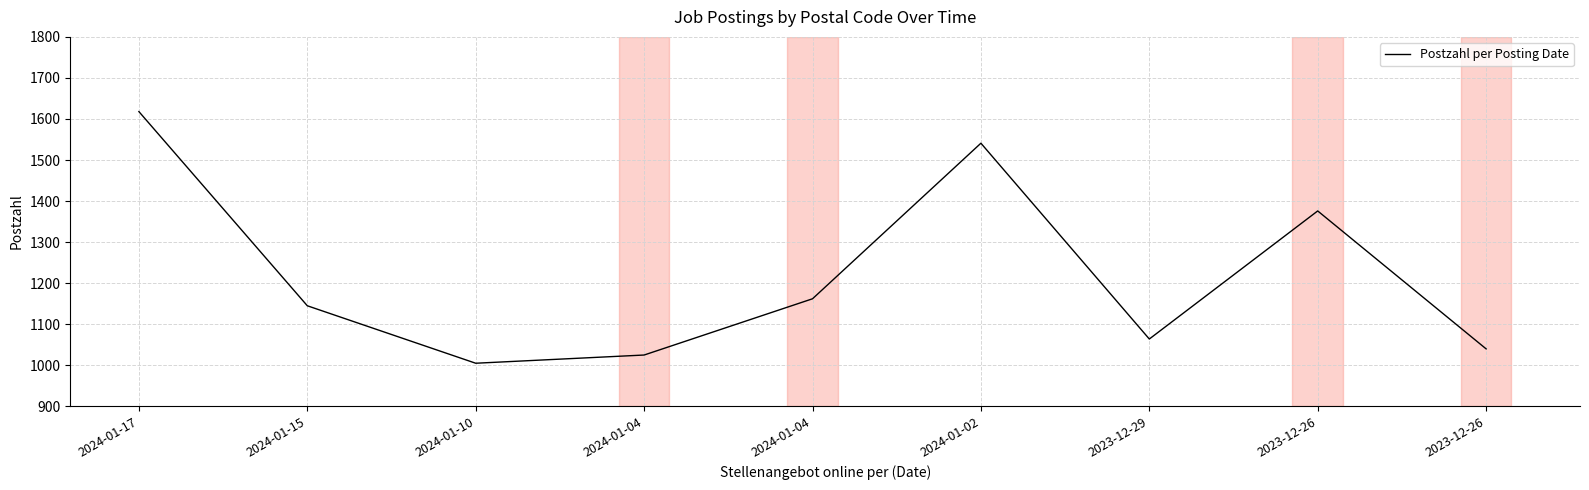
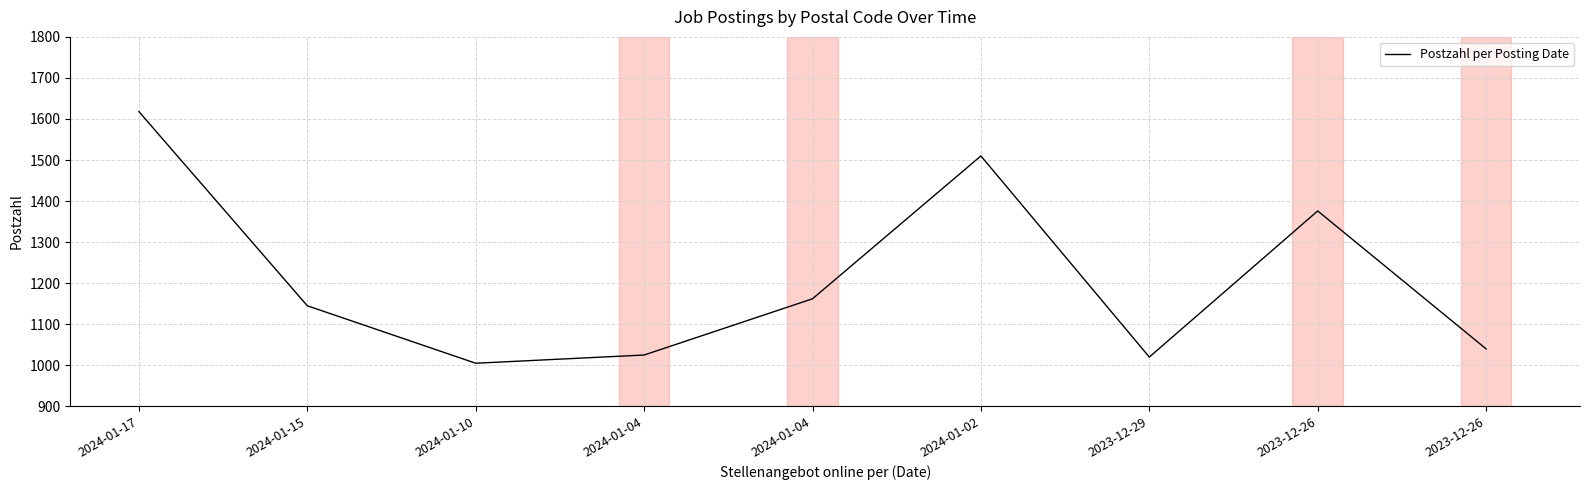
2024-01-02: 1540 -> 1510
2023-12-29: 1060 -> 1020
